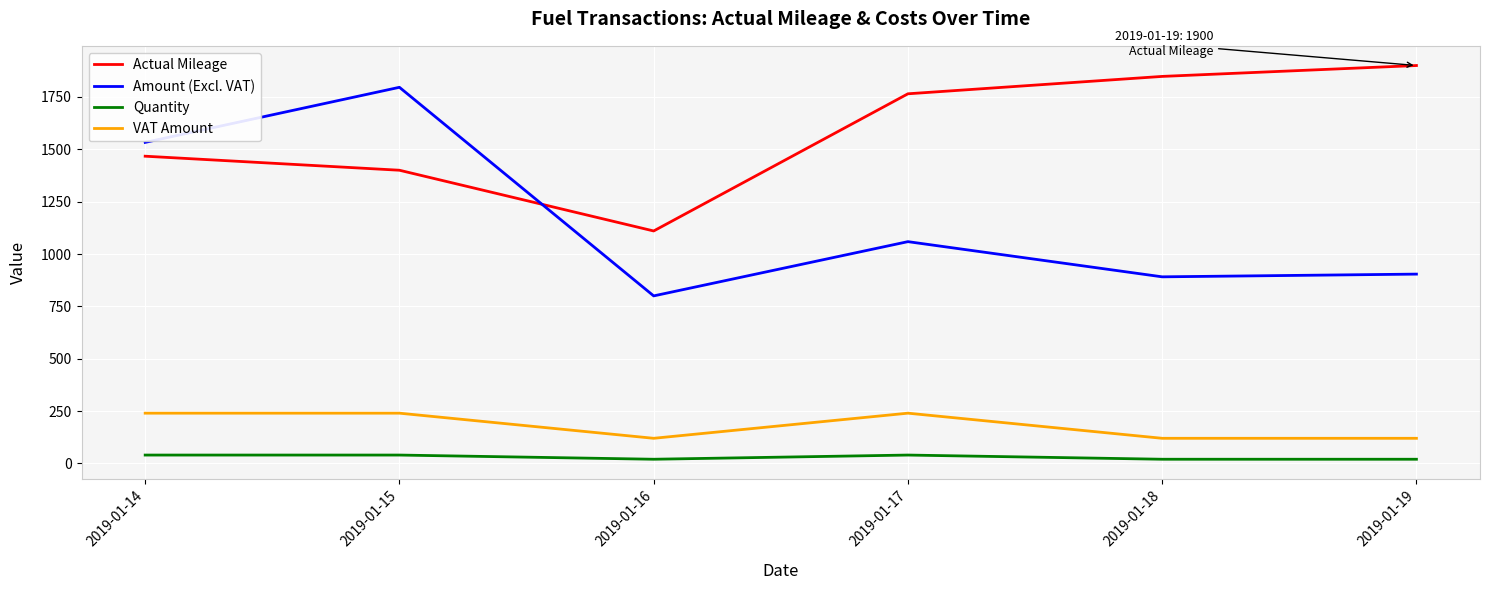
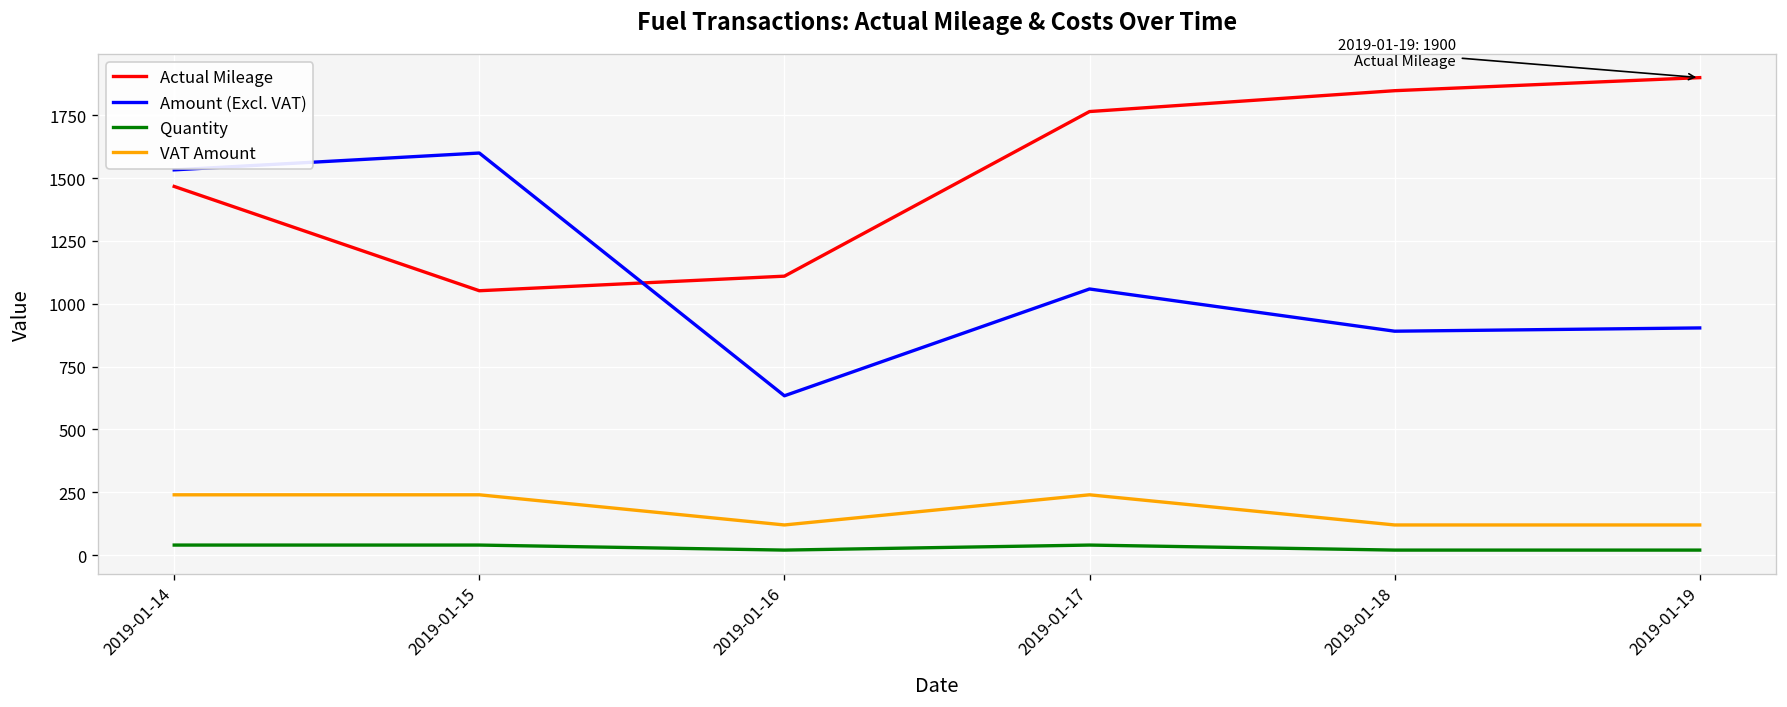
Actual Mileage, 2019-01-15: 1400 -> 1050
Amount (Excl. VAT), 2019-01-15: 1800 -> 1600
Amount (Excl. VAT), 2019-01-16: 800 -> 630
